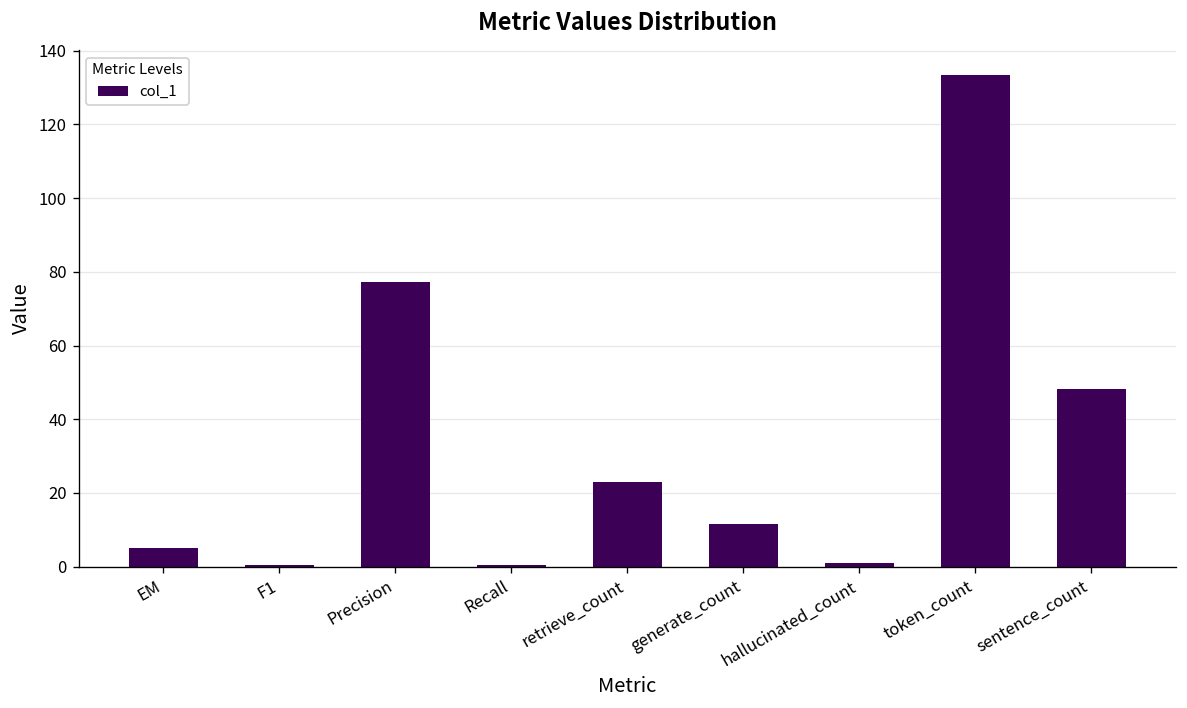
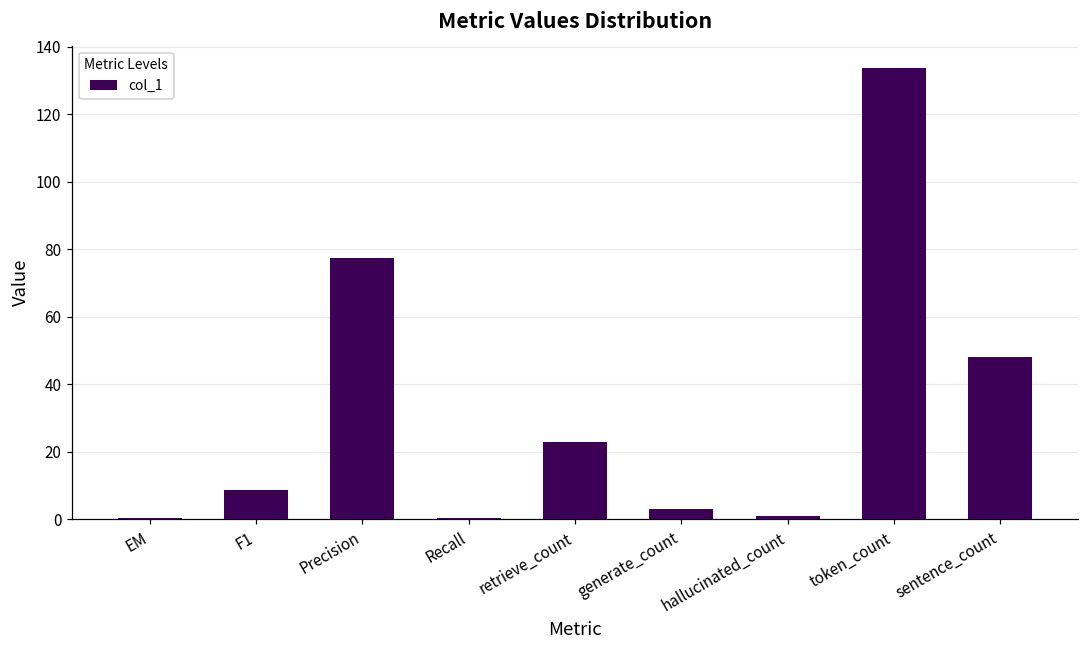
EM: 5 -> 0
F1: 0 -> 9
generate_count: 12 -> 3
